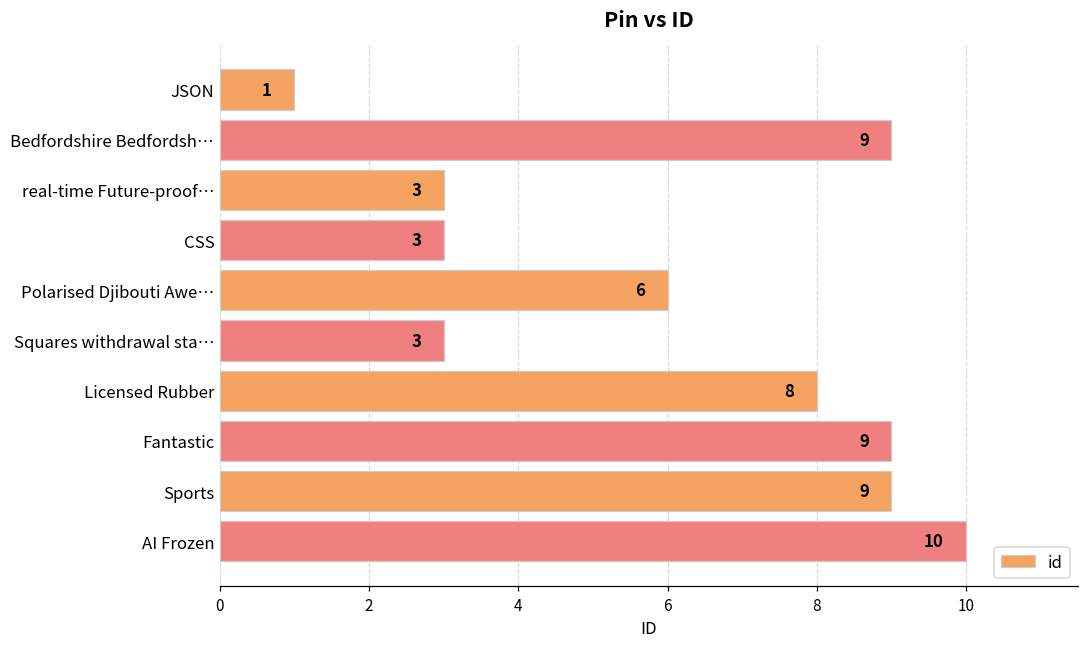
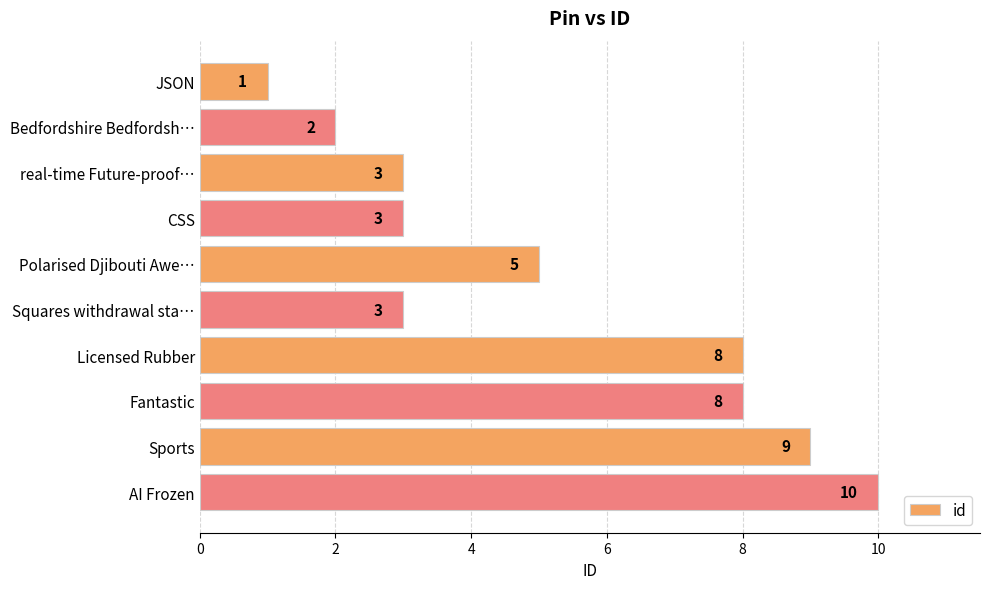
Bedfordshire Bedfordsh…: 9 -> 2
Polarised Djibouti Awe…: 6 -> 5
Fantastic: 9 -> 8
